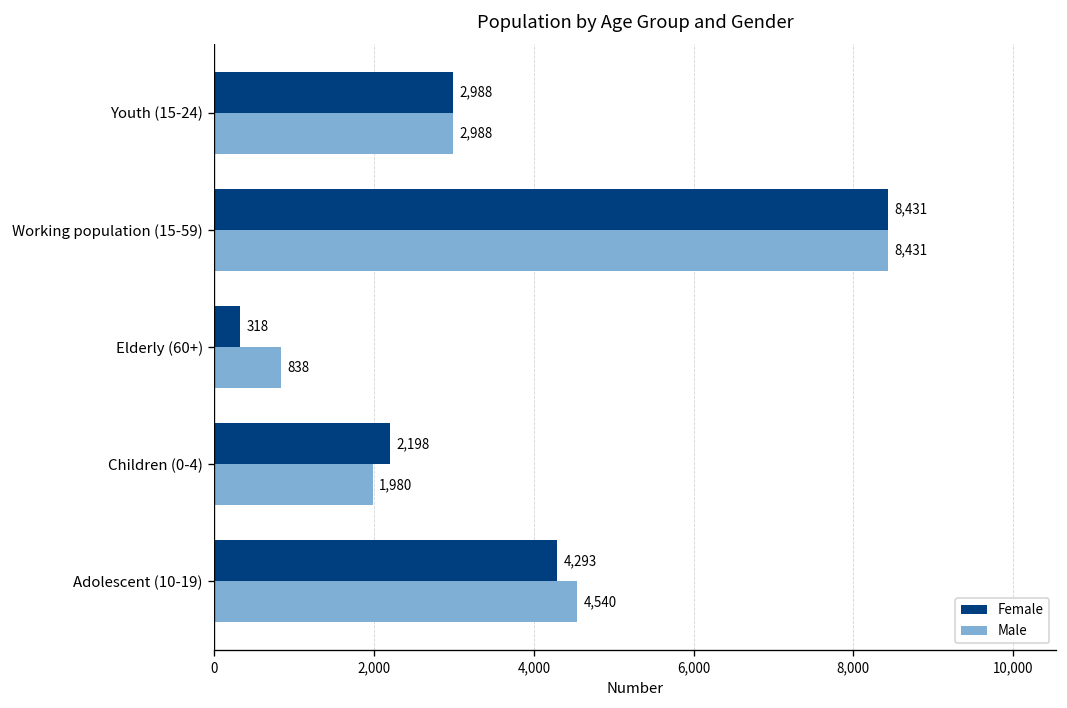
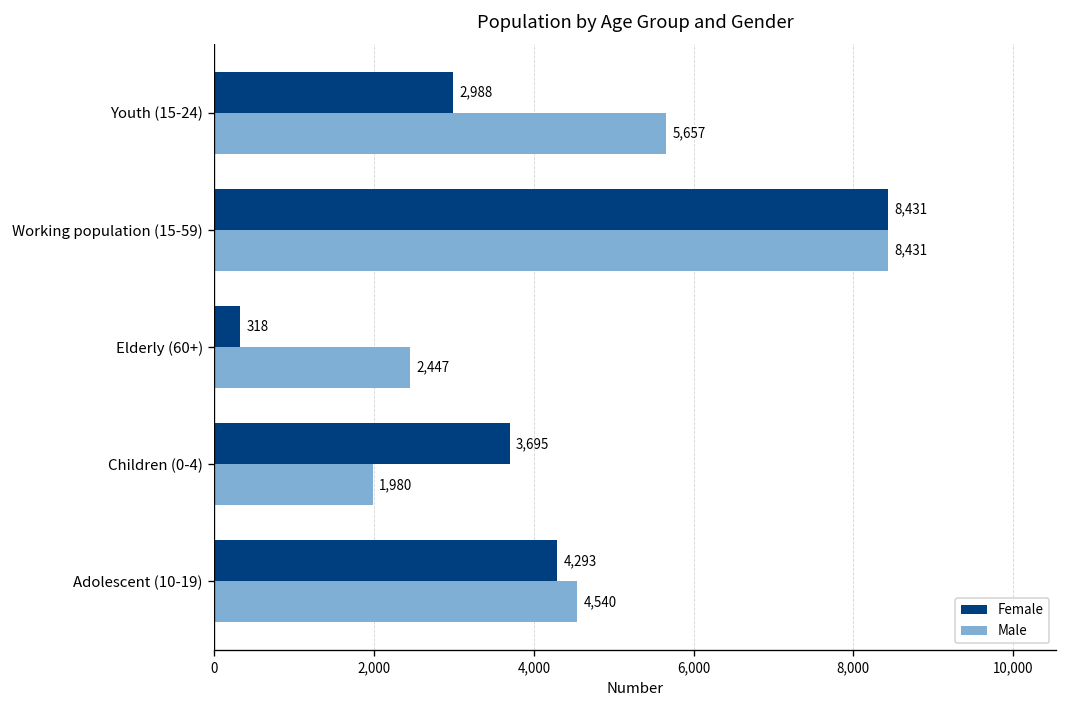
Male, Youth (15-24): 2,988 -> 5,657
Male, Elderly (60+): 838 -> 2,447
Female, Children (0-4): 2,198 -> 3,695
